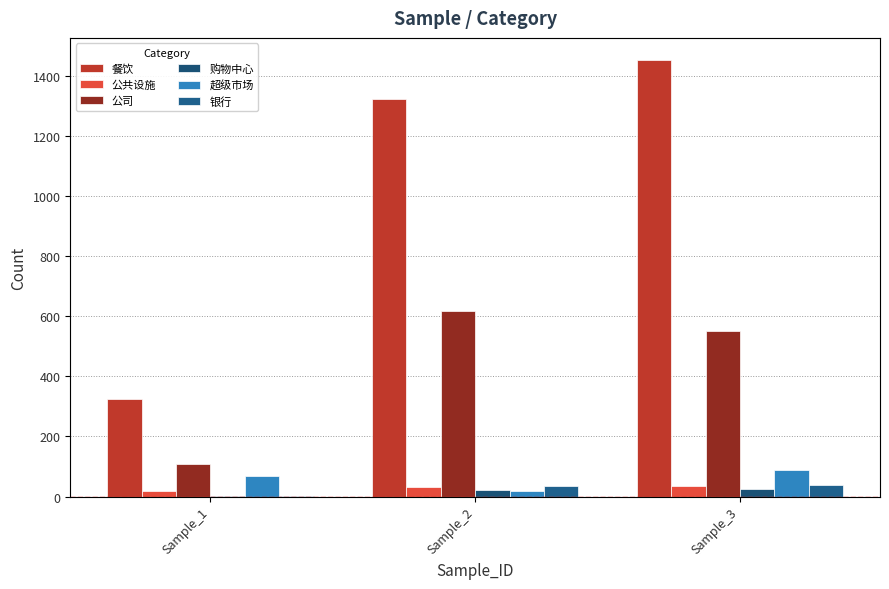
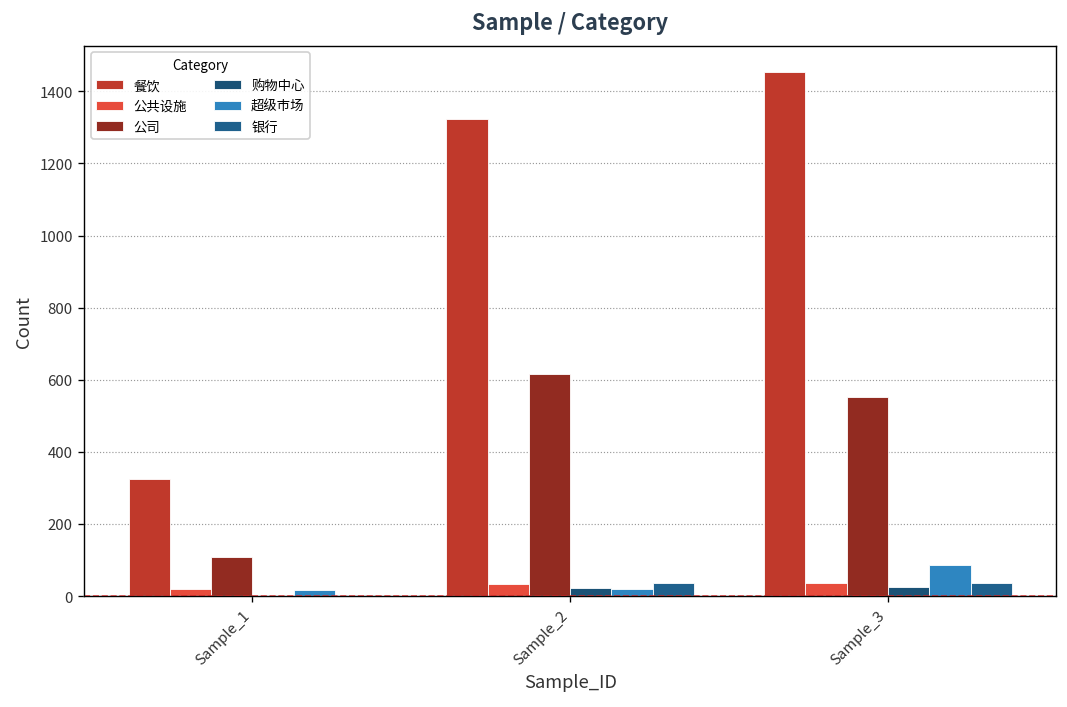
超级市场, Sample_1: 70 -> 20
